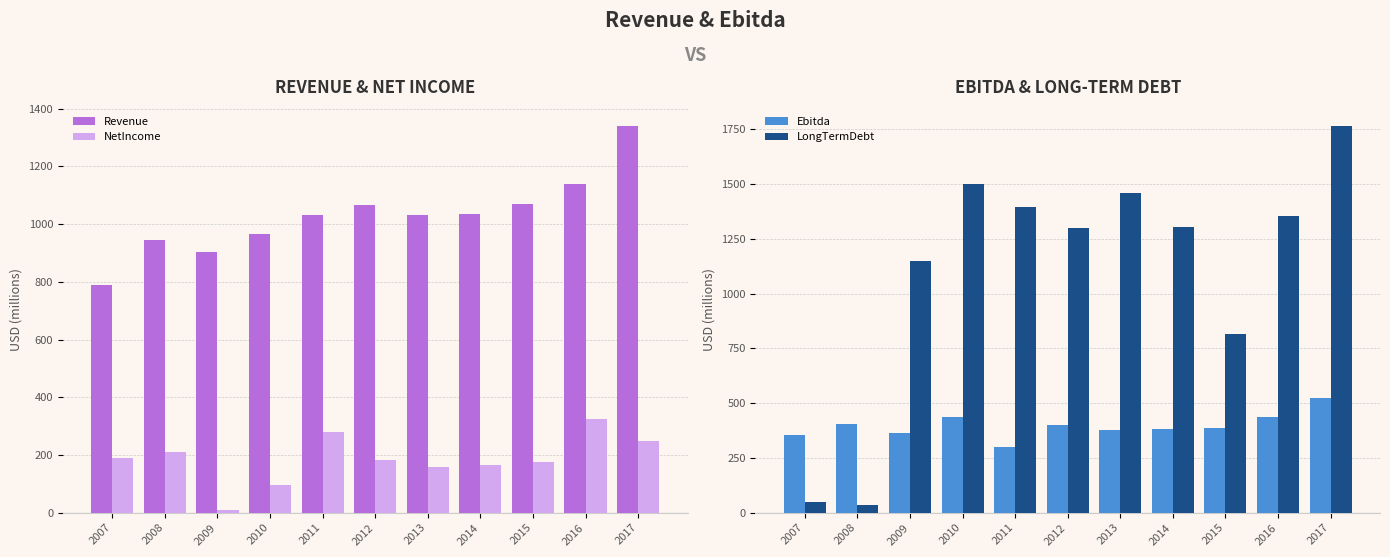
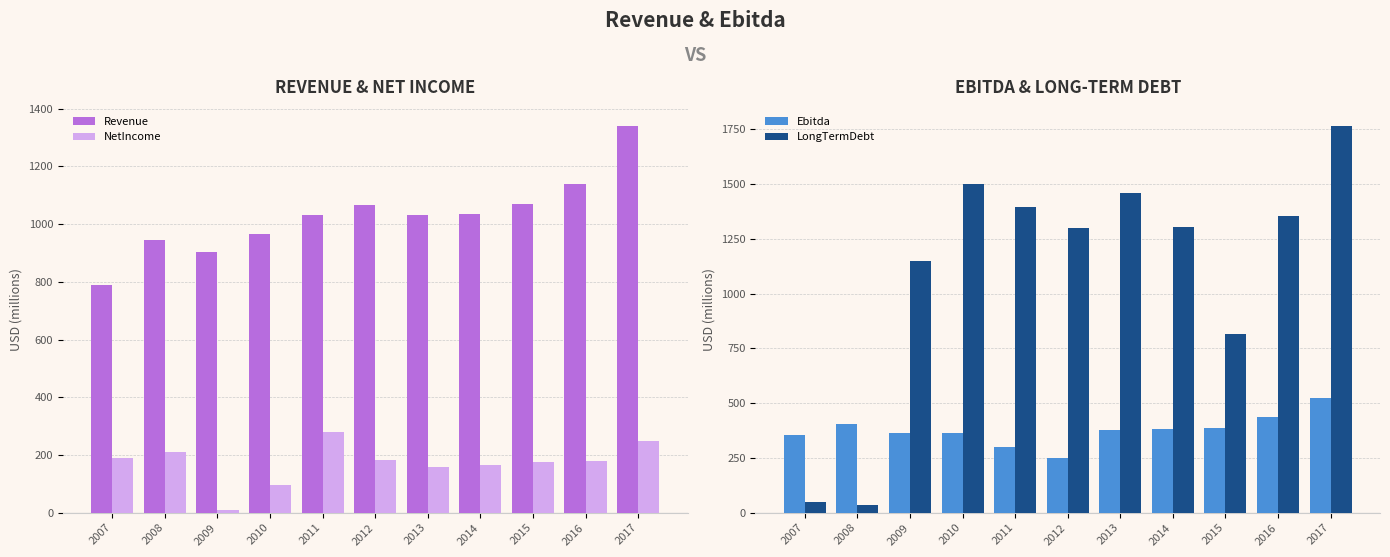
REVENUE & NET INCOME, NetIncome, 2016: 330 -> 180
EBITDA & LONG-TERM DEBT, Ebitda, 2010: 440 -> 360
EBITDA & LONG-TERM DEBT, Ebitda, 2012: 400 -> 250
